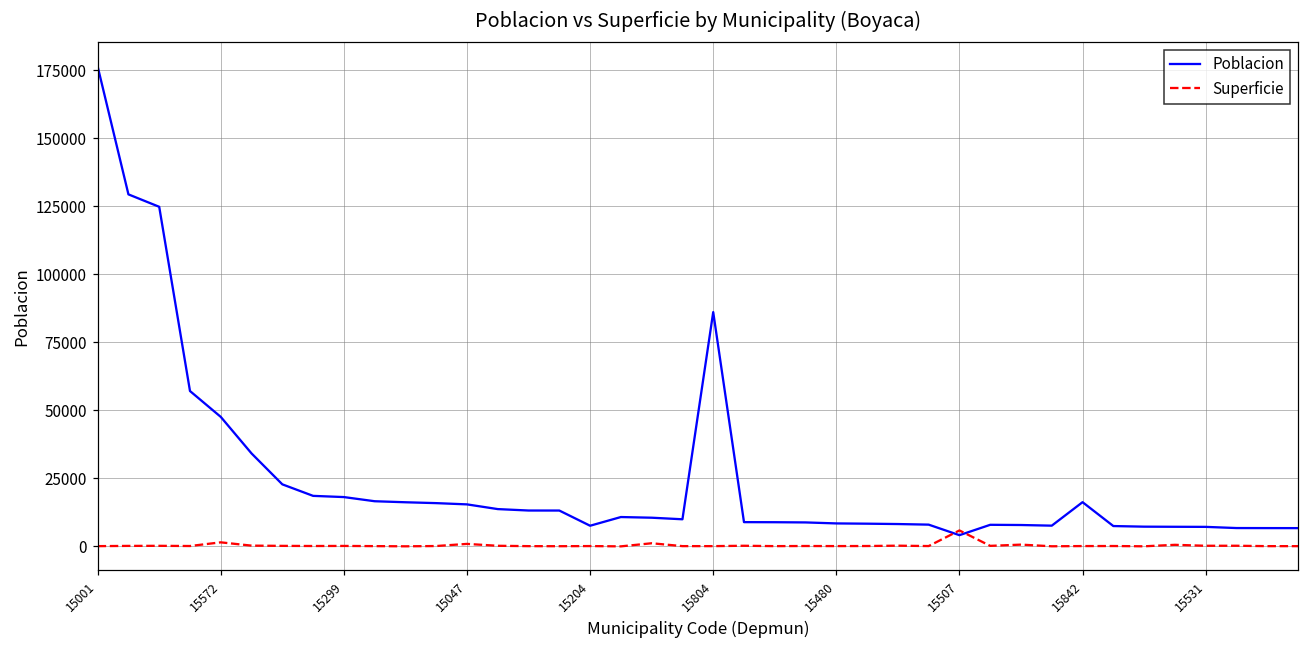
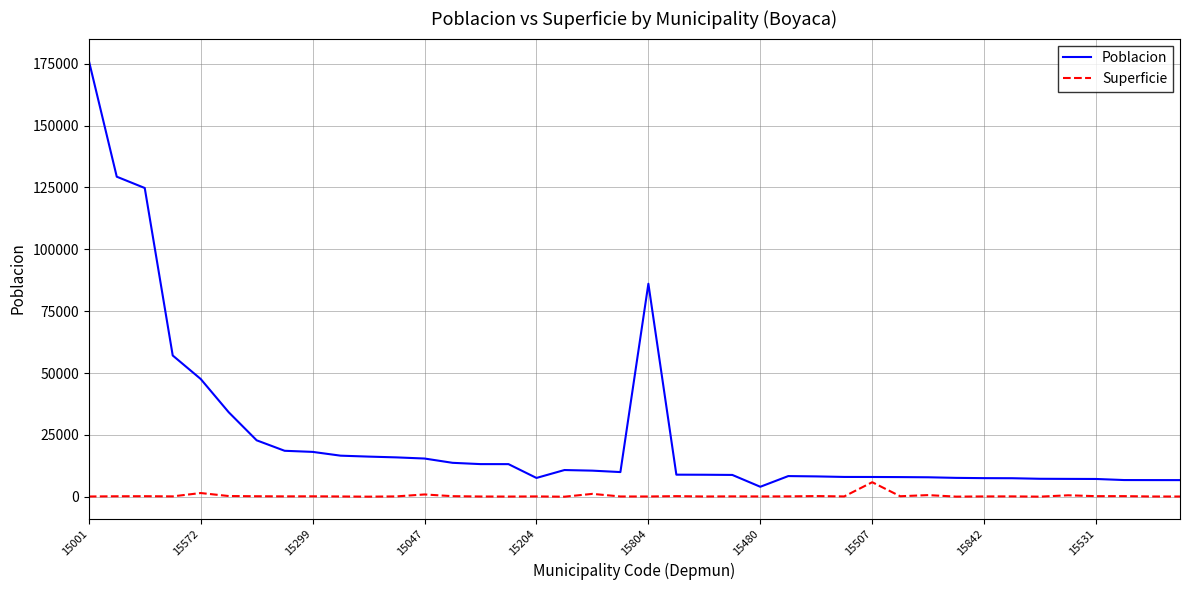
Poblacion, 15480: 8000 -> 4000
Poblacion, 15507: 4000 -> 8000
Poblacion, 15842: 16000 -> 8000
